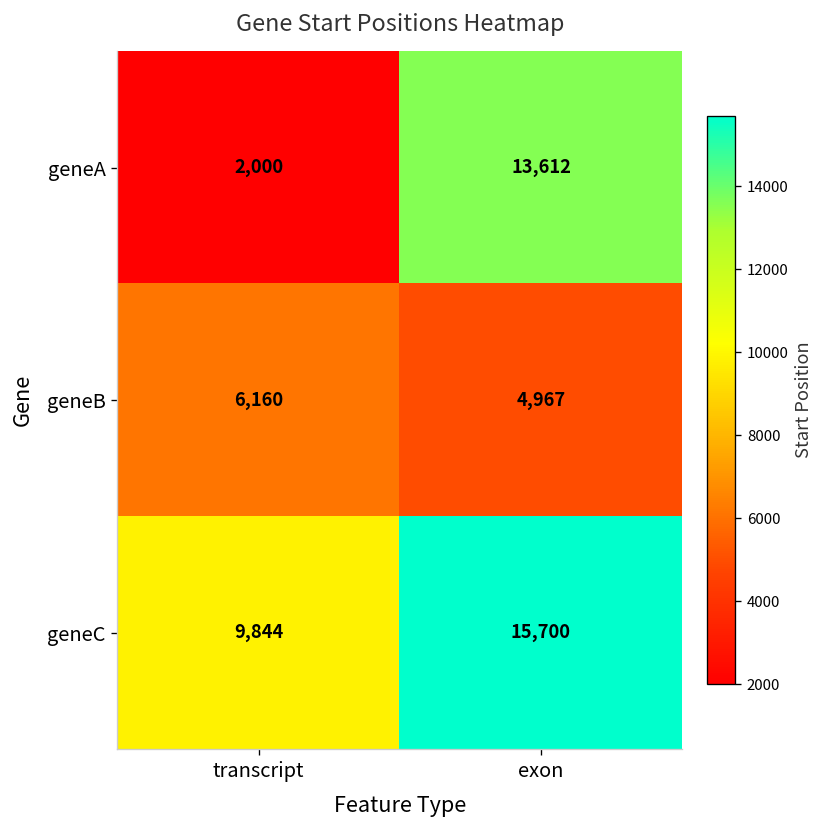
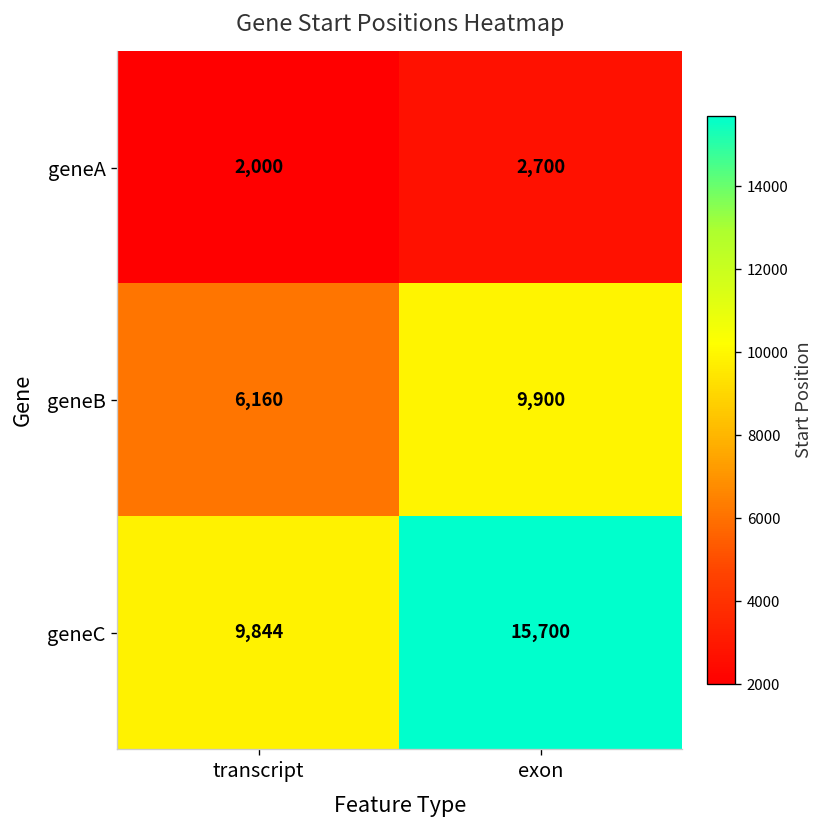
geneA, exon: 13,612 -> 2,700
geneB, exon: 4,967 -> 9,900
